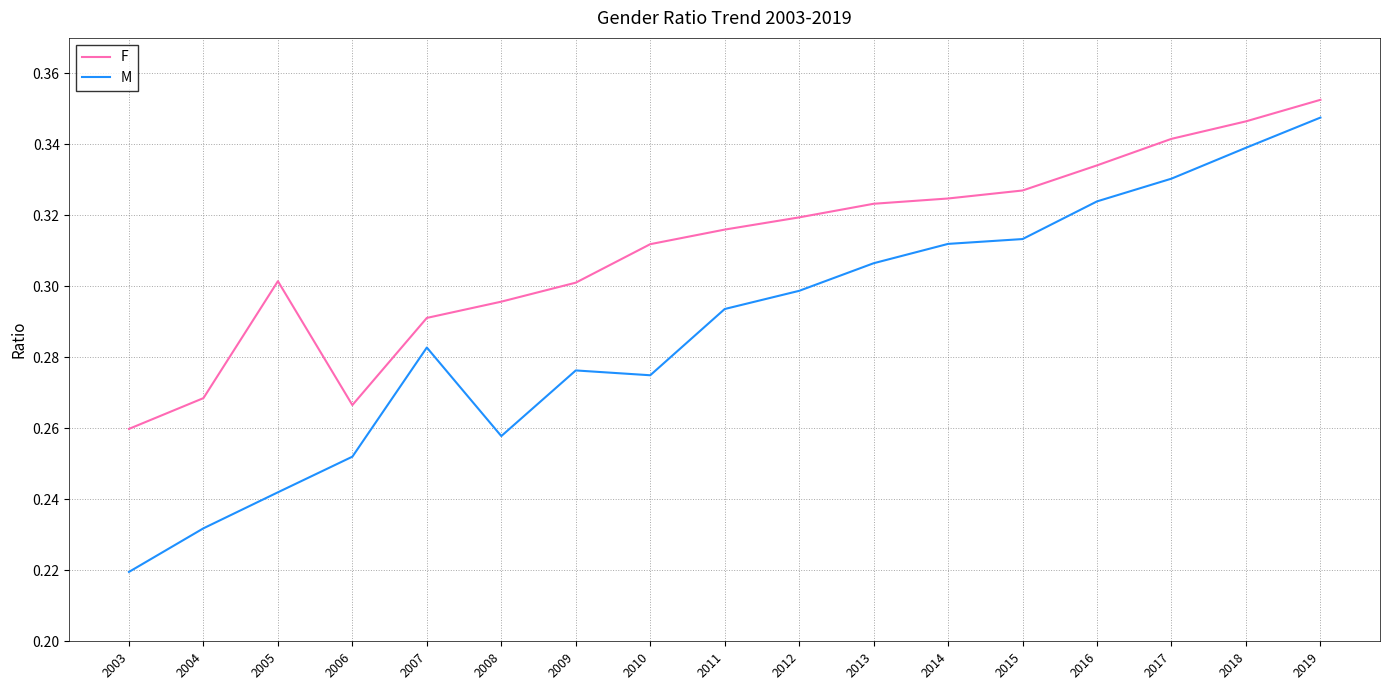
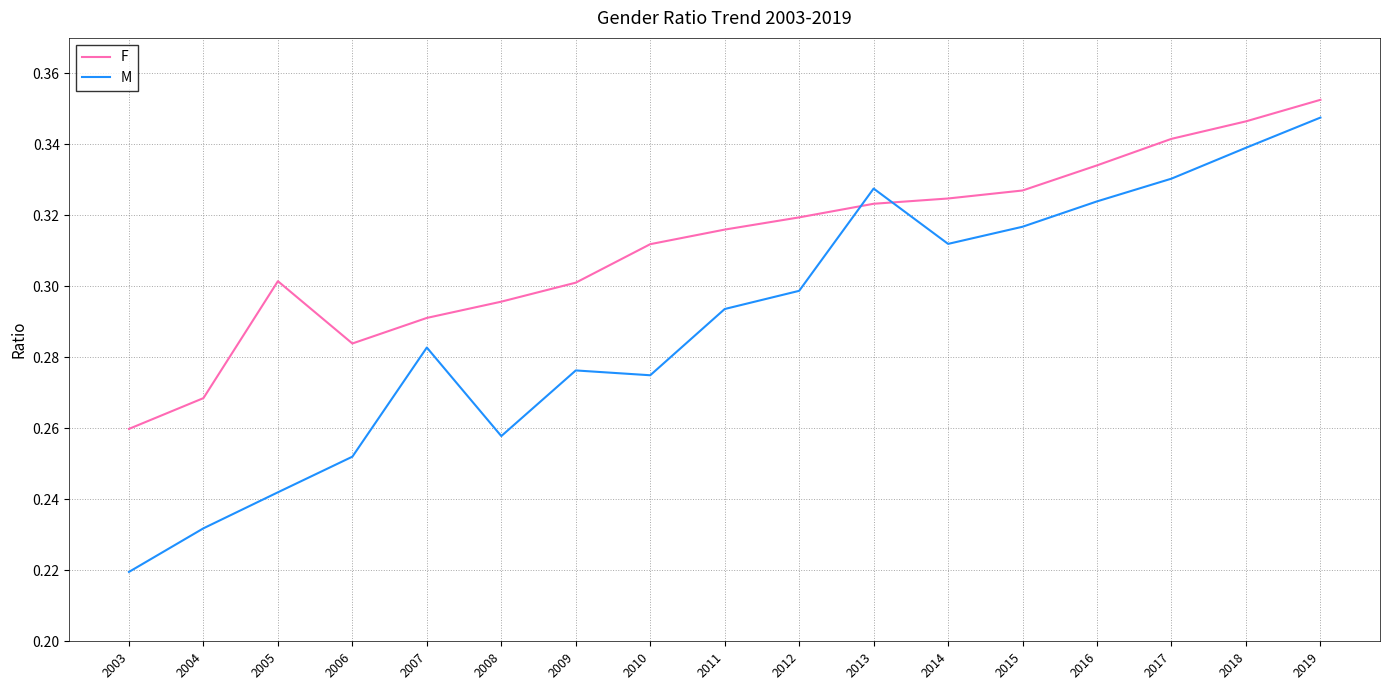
F, 2006: 0.267 -> 0.284
M, 2013: 0.307 -> 0.328
M, 2015: 0.313 -> 0.317
